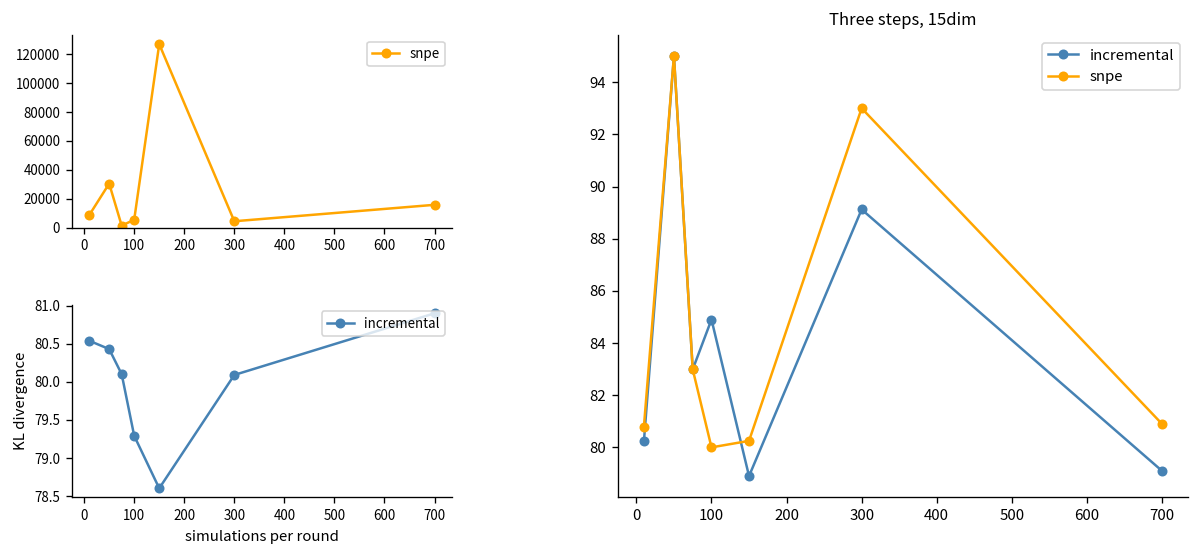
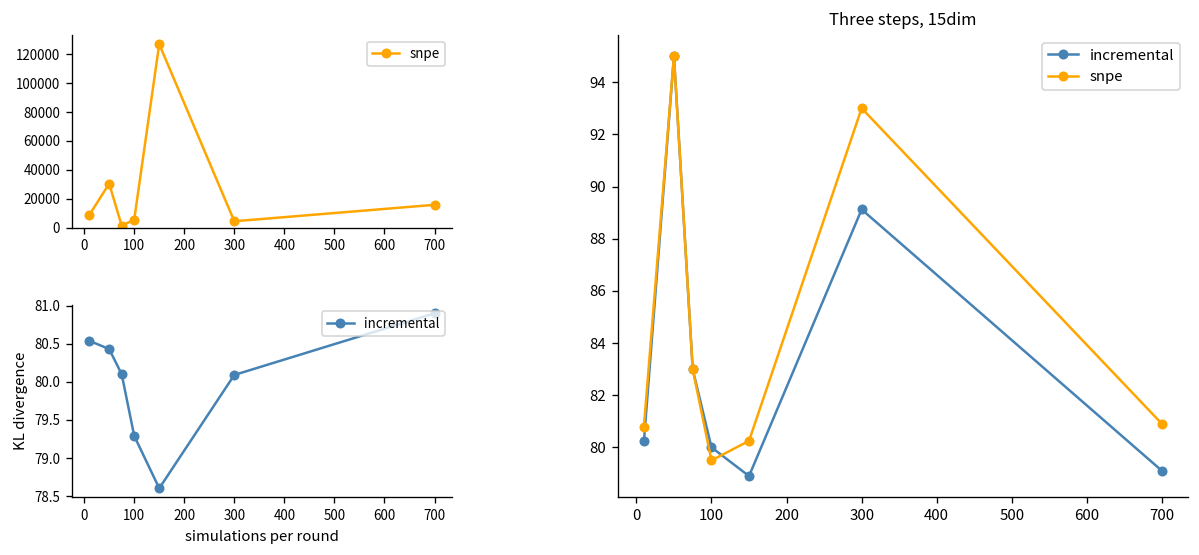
Three steps, 15dim, incremental, 100: 84.9 -> 80.0
Three steps, 15dim, snpe, 100: 80.0 -> 79.5
